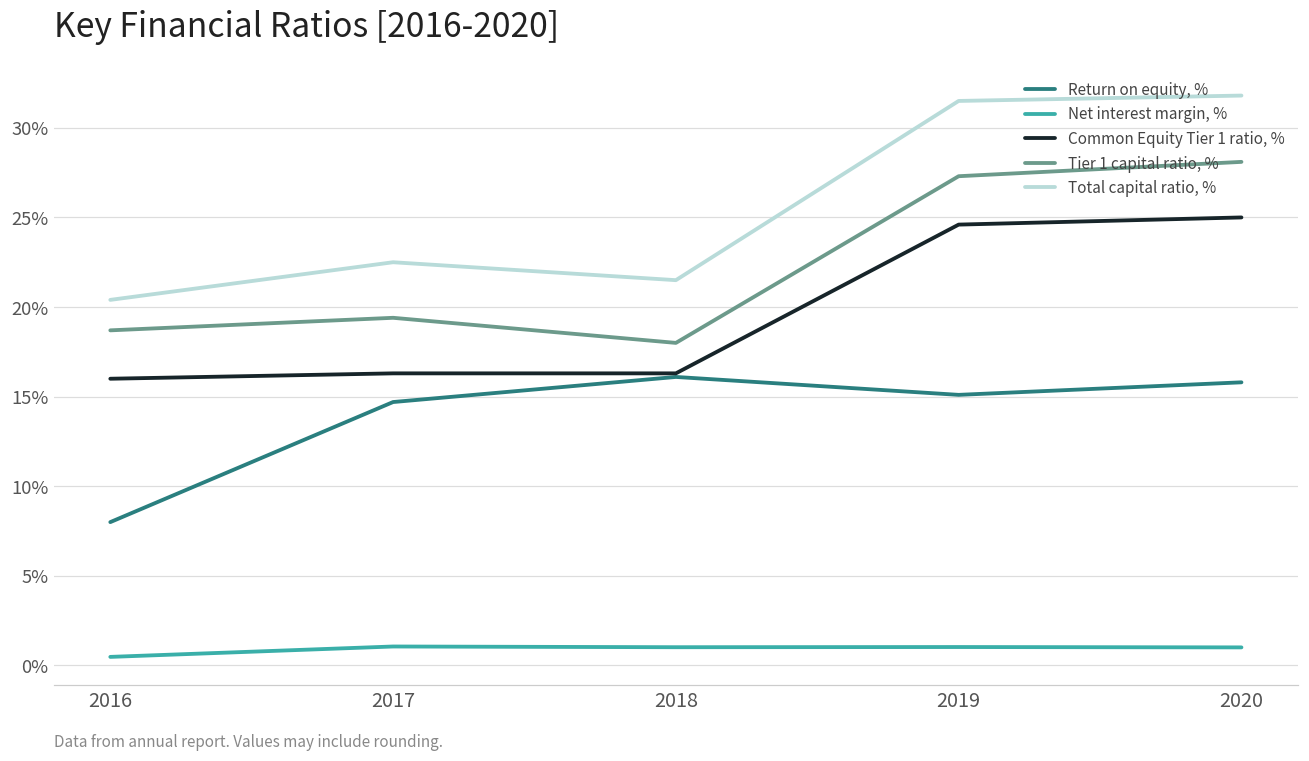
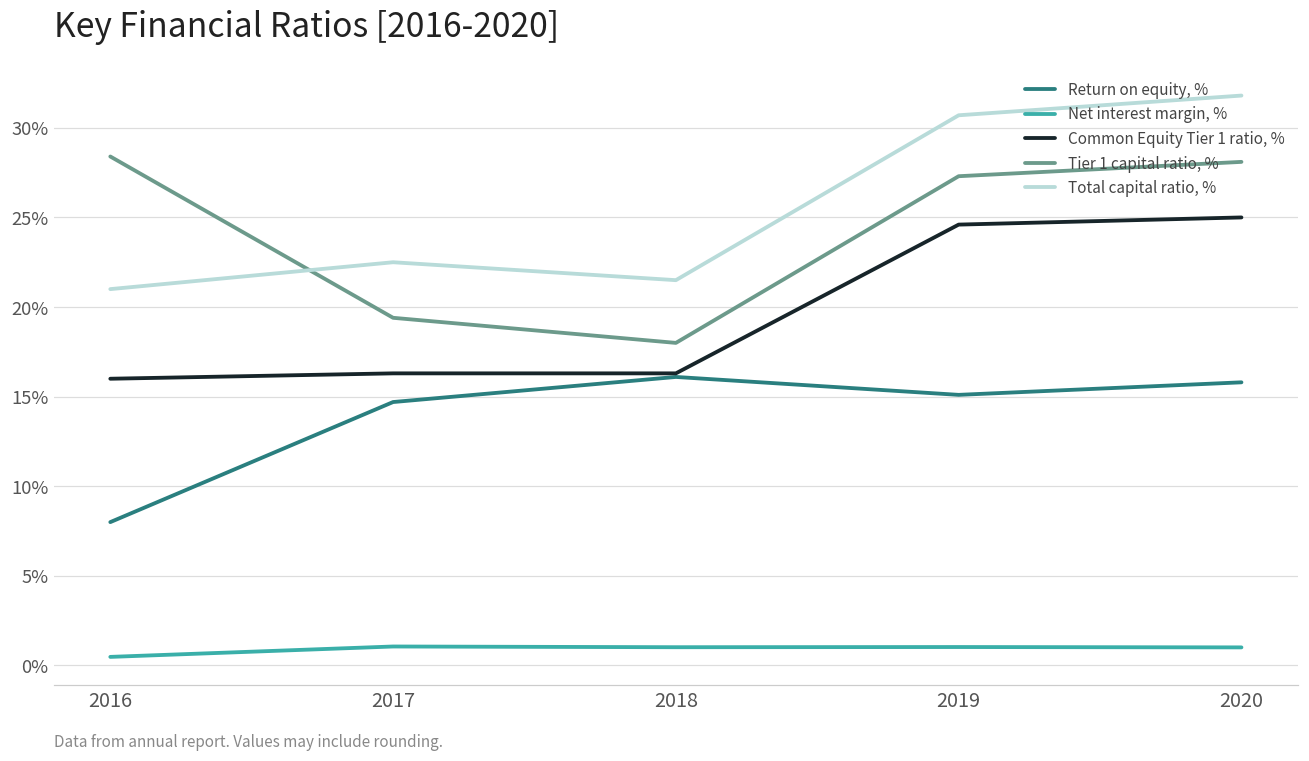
Tier 1 capital ratio, %, 2016: 18.7% -> 28.4%
Total capital ratio, %, 2016: 20.4% -> 21.0%
Total capital ratio, %, 2019: 31.5% -> 30.7%
